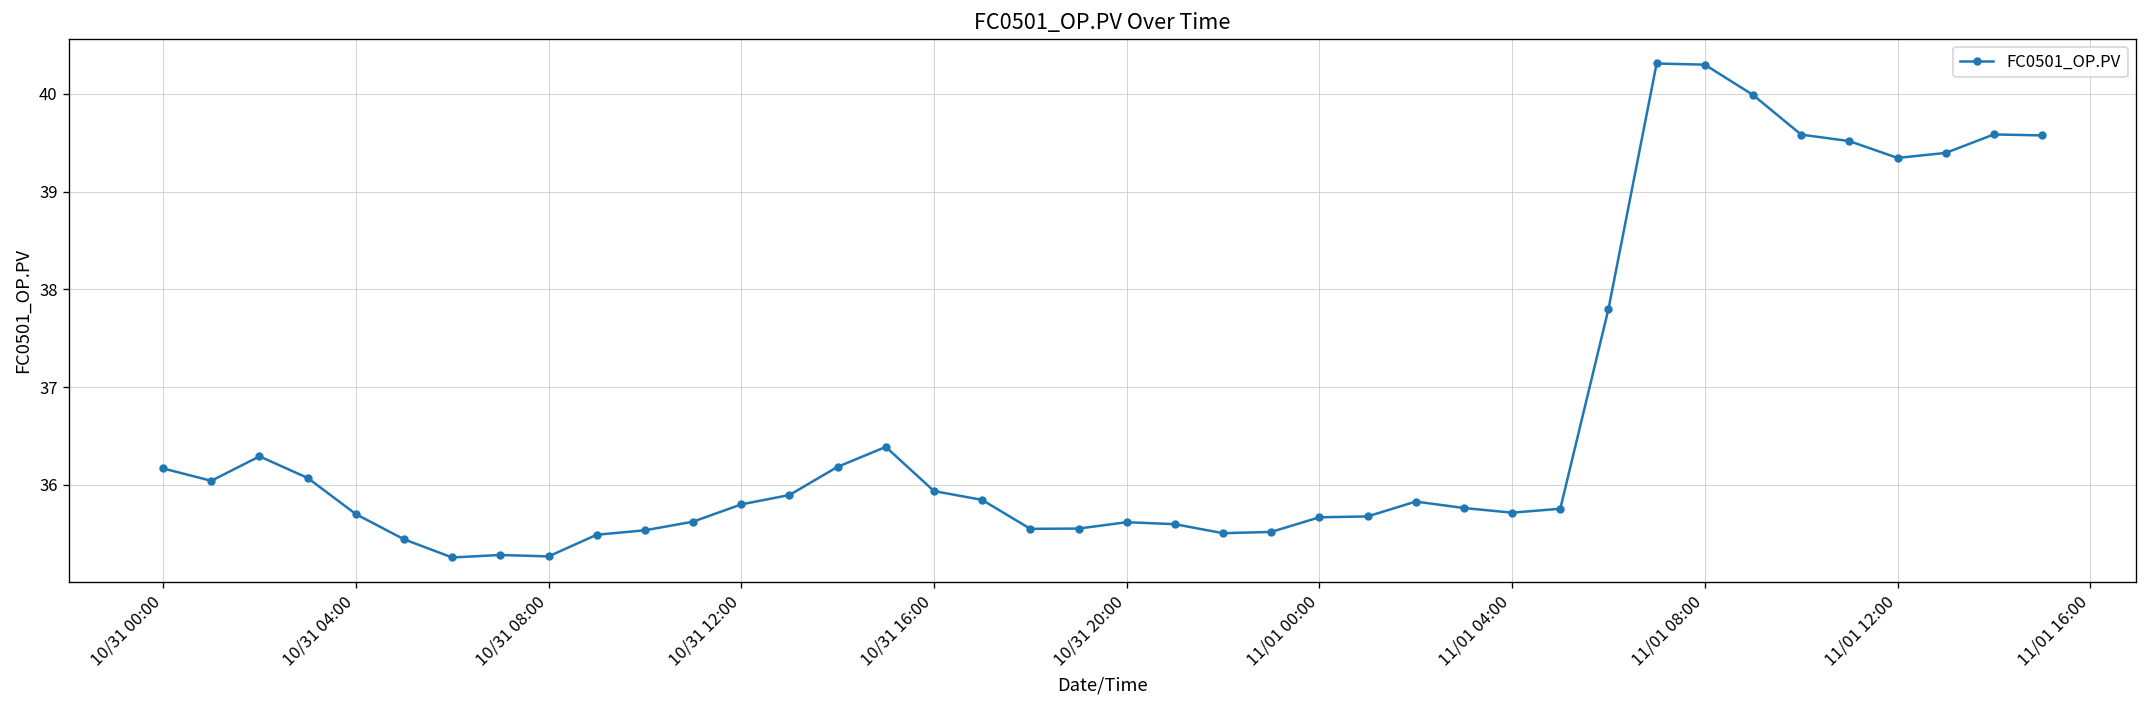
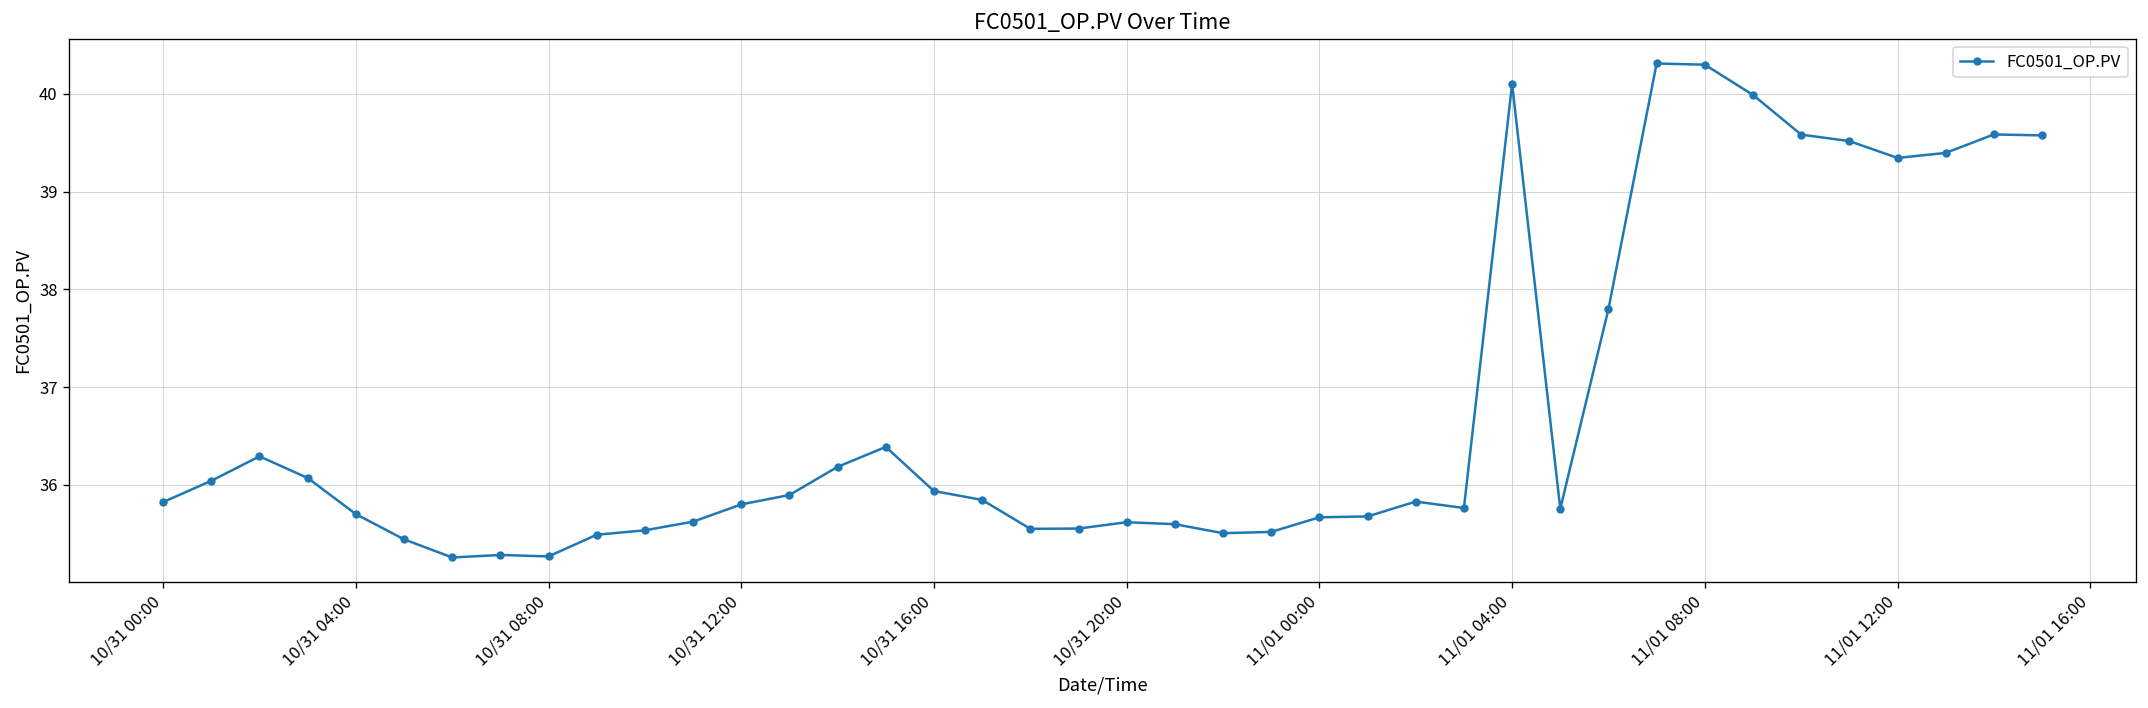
10/31 00:00: 36.2 -> 35.8
11/01 04:00: 35.7 -> 40.1
